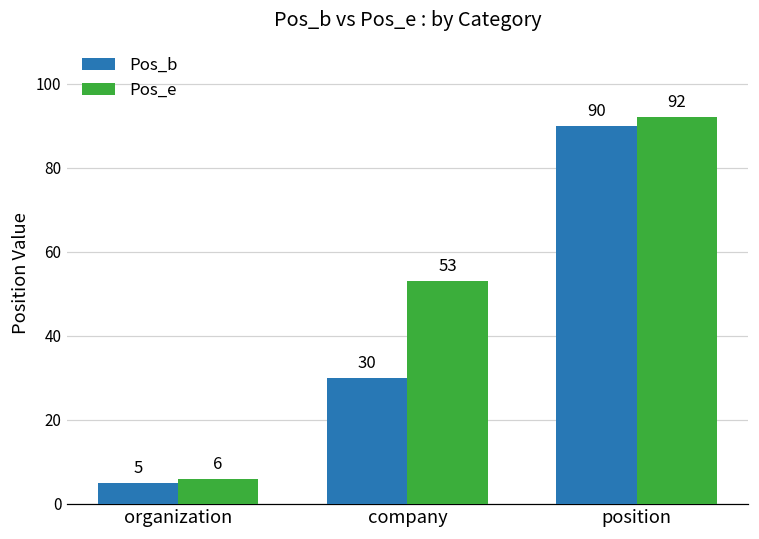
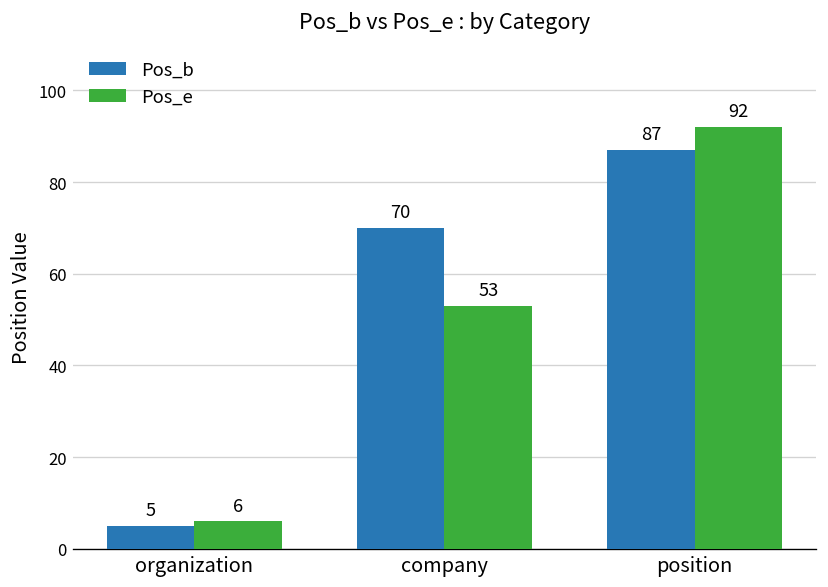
Pos_b, company: 30 -> 70
Pos_b, position: 90 -> 87
